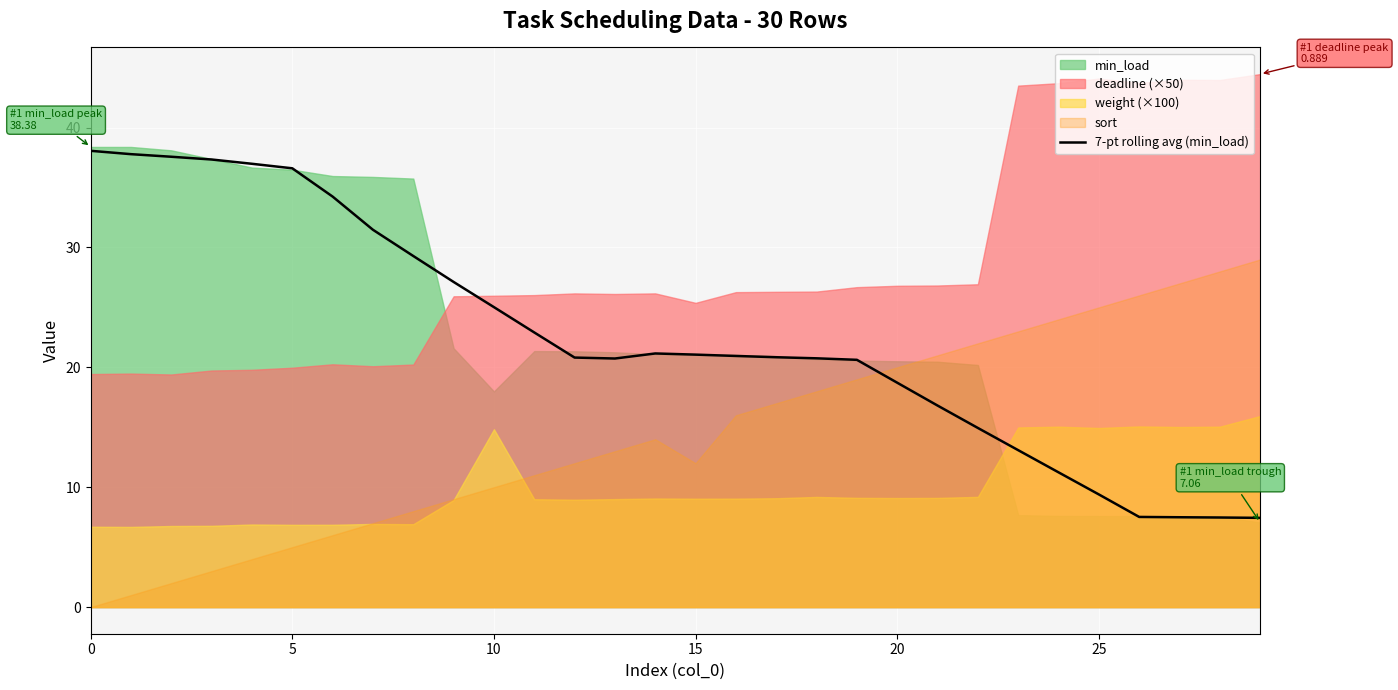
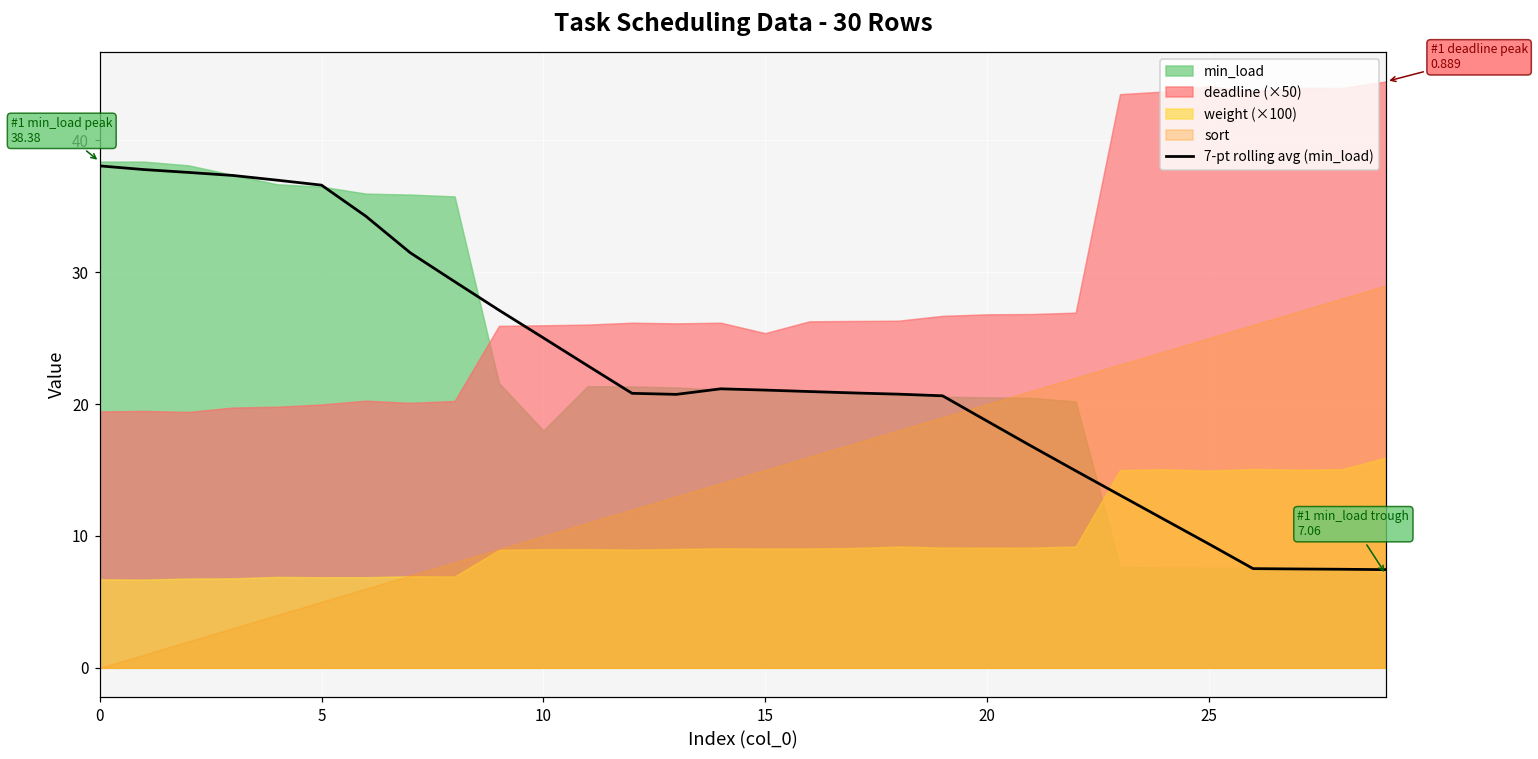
weight (×100), 10: 14.8 -> 9.0
sort, 15: 12 -> 15
